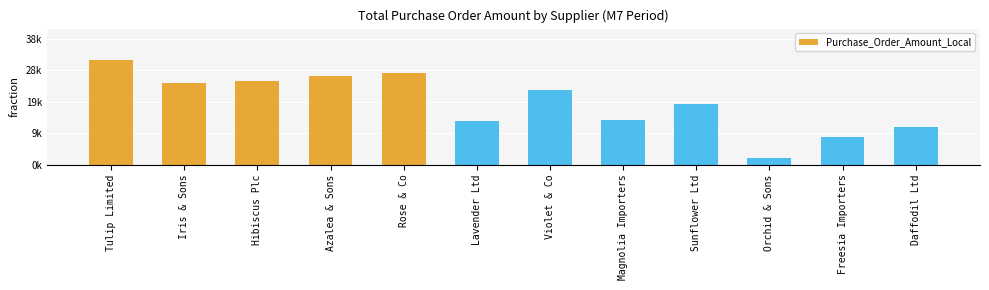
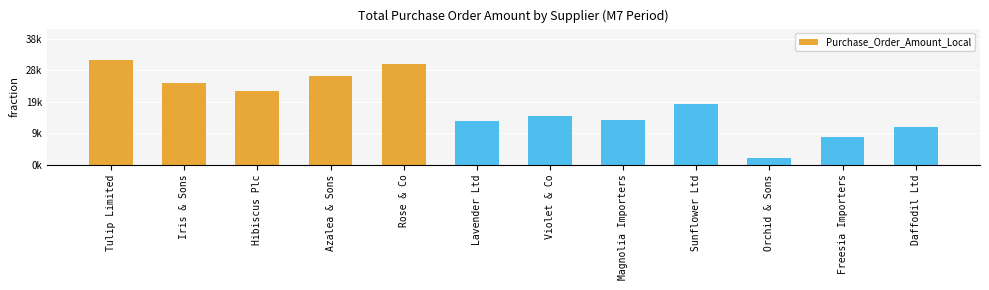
Hibiscus Plc: 25000 -> 22000
Rose & Co: 28000 -> 30000
Violet & Co: 22000 -> 15000
